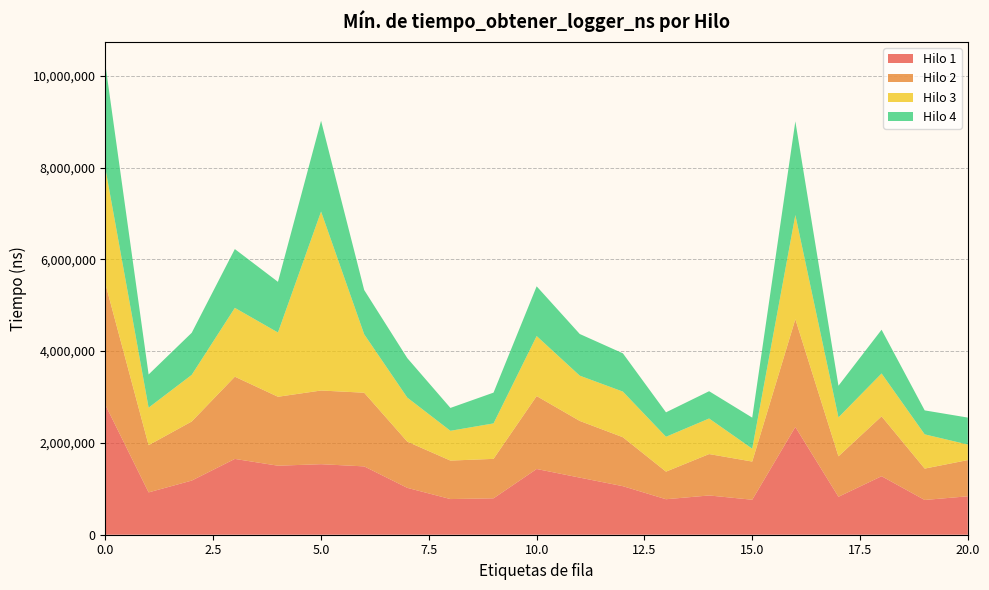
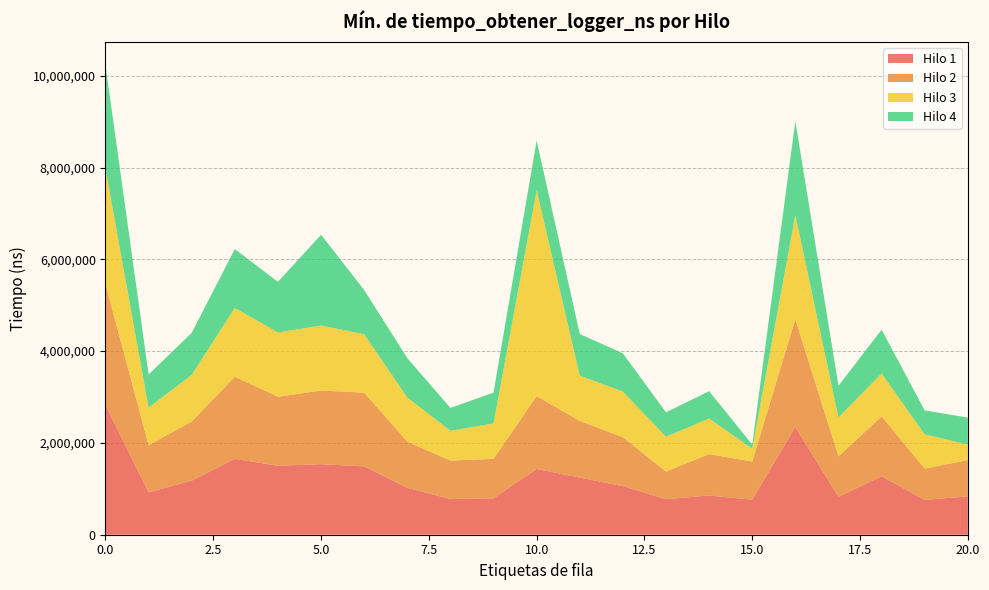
Hilo 3, 5.0: 3,900,000 -> 1,400,000
Hilo 3, 10.0: 1,300,000 -> 4,500,000
Hilo 4, 15.0: 700,000 -> 100,000
